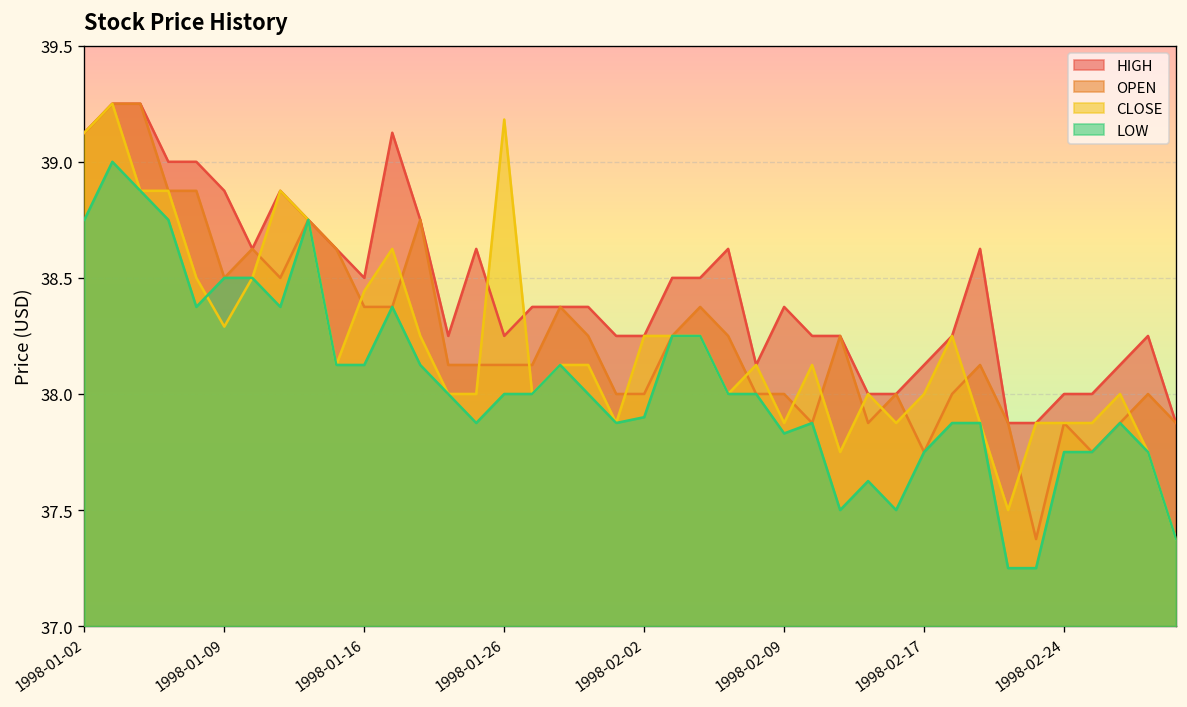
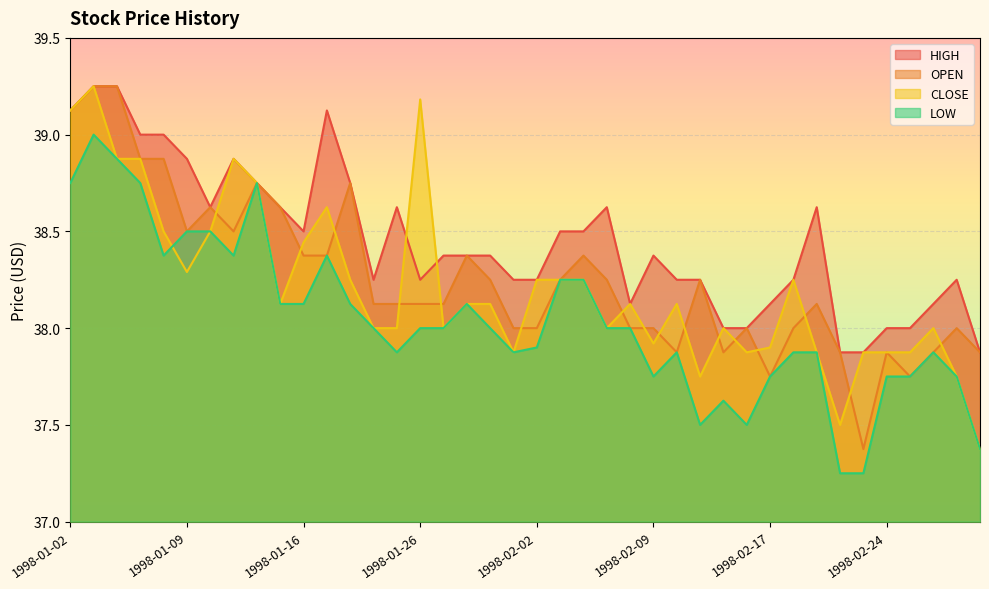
CLOSE, 1998-02-09: 37.88 -> 37.92
LOW, 1998-02-09: 37.83 -> 37.75
CLOSE, 1998-02-17: 38.0 -> 37.9
